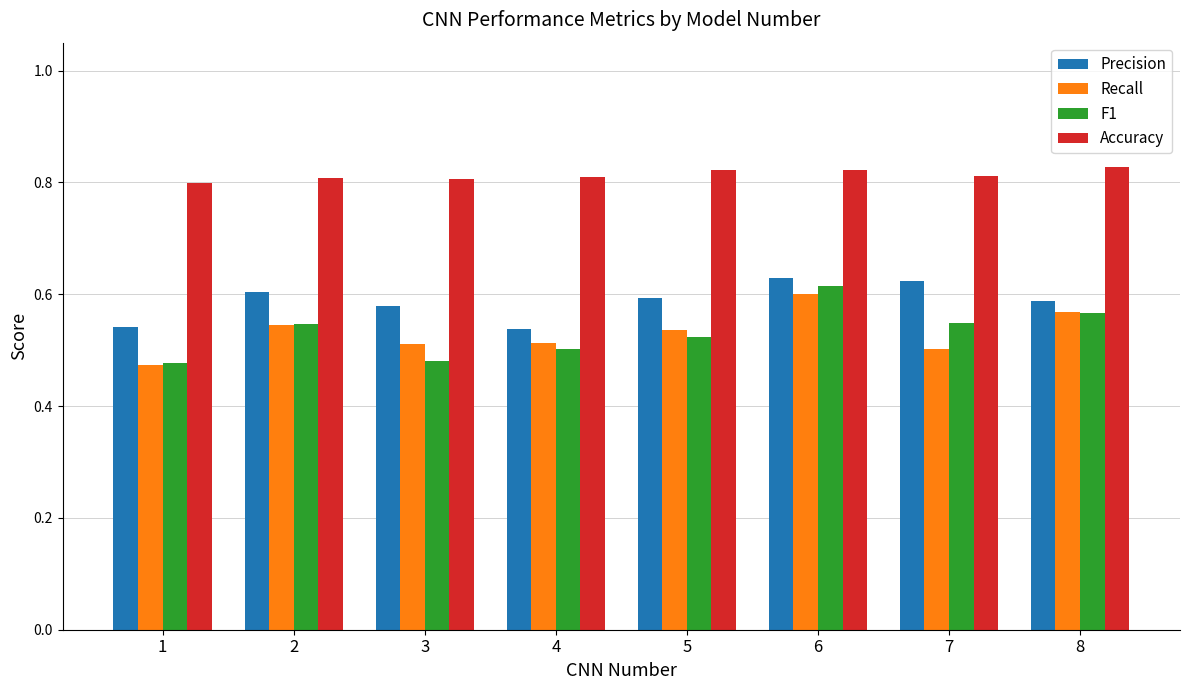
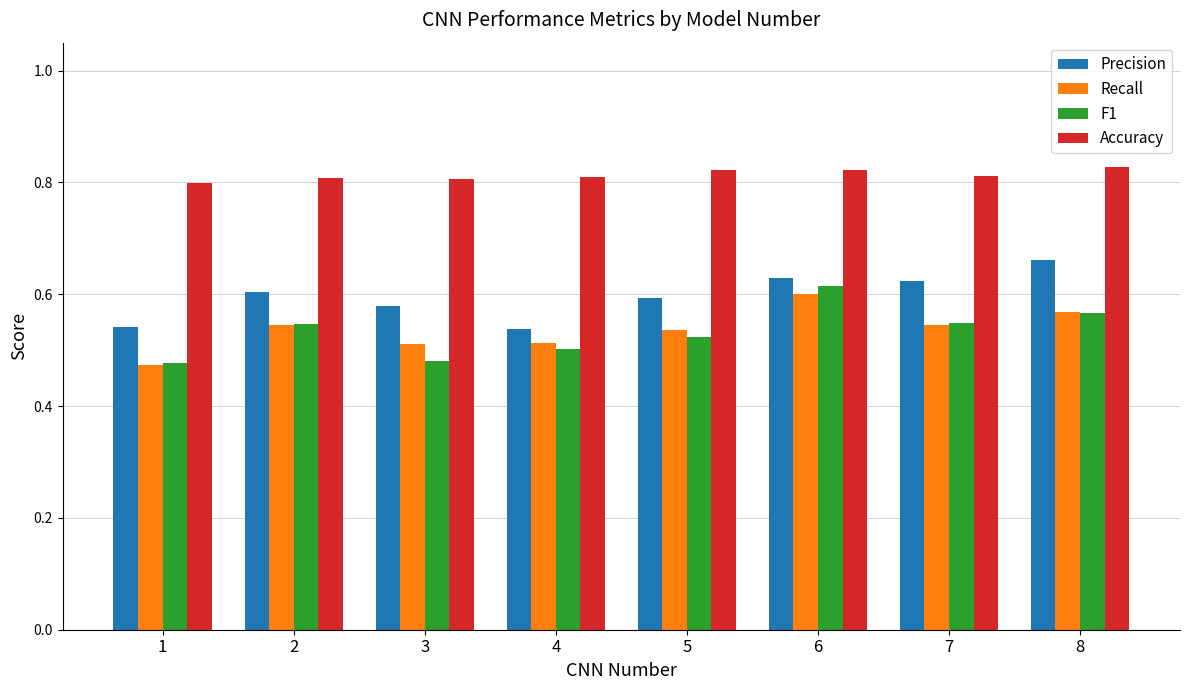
Recall, 7: 0.50 -> 0.55
Precision, 8: 0.59 -> 0.66
